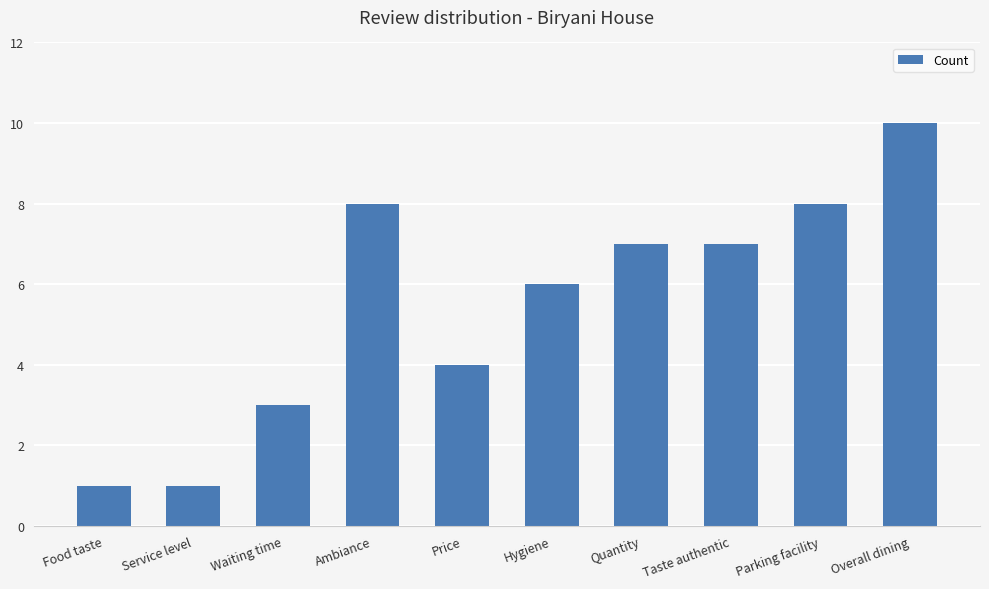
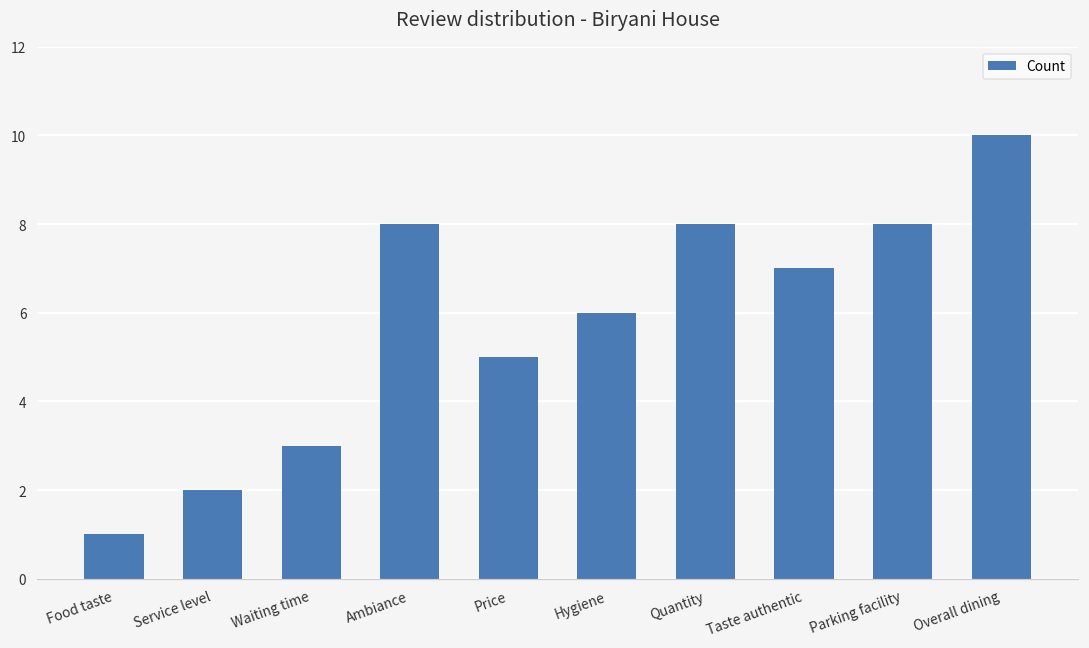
Service level: 1 -> 2
Price: 4 -> 5
Quantity: 7 -> 8
